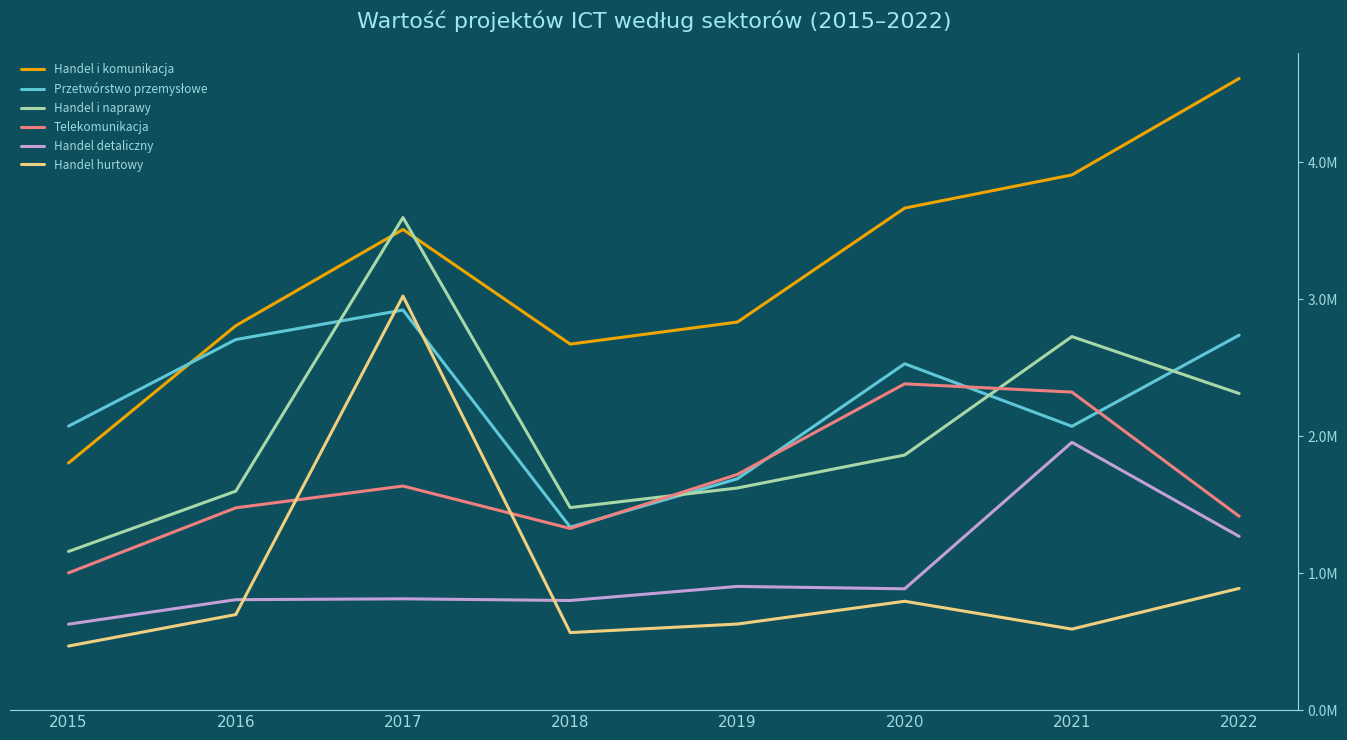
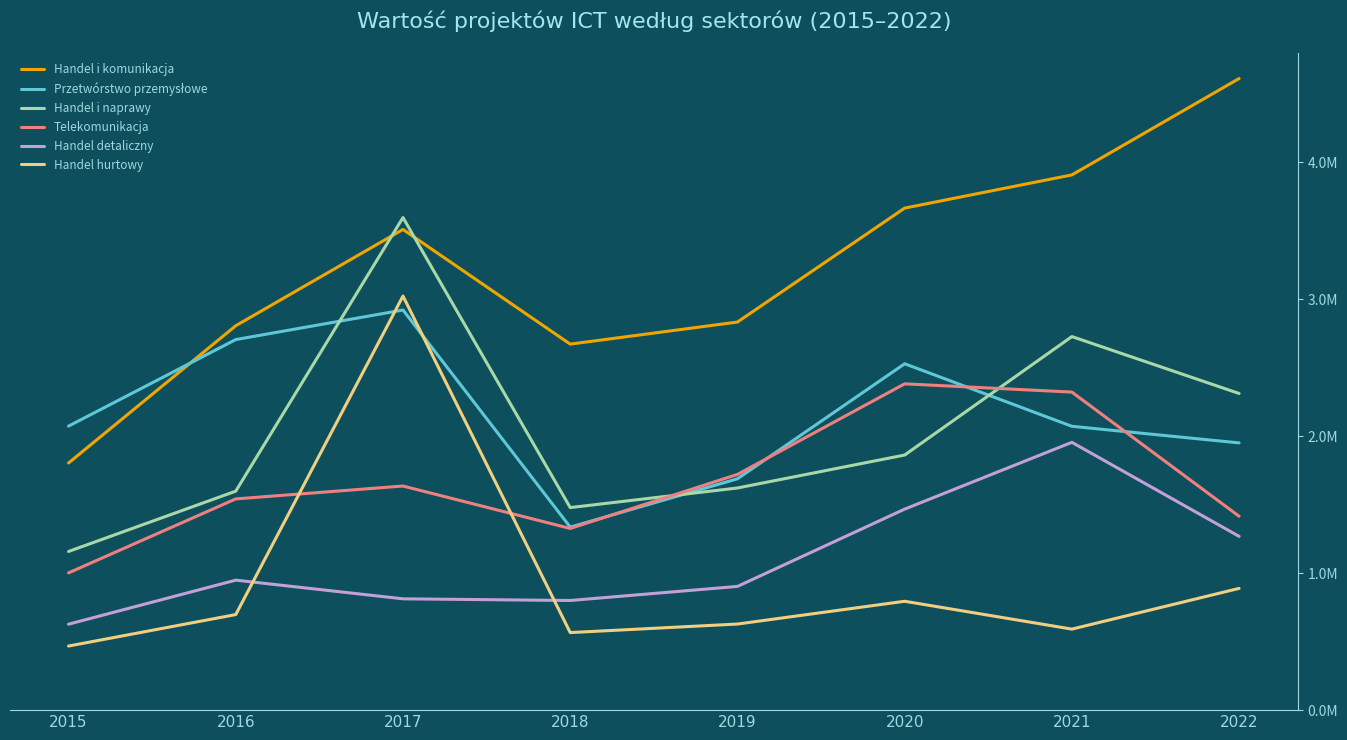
Telekomunikacja, 2016: 1480000 -> 1540000
Handel detaliczny, 2016: 810000 -> 950000
Handel detaliczny, 2020: 890000 -> 1470000
Przetwórstwo przemysłowe, 2022: 2740000 -> 1950000
